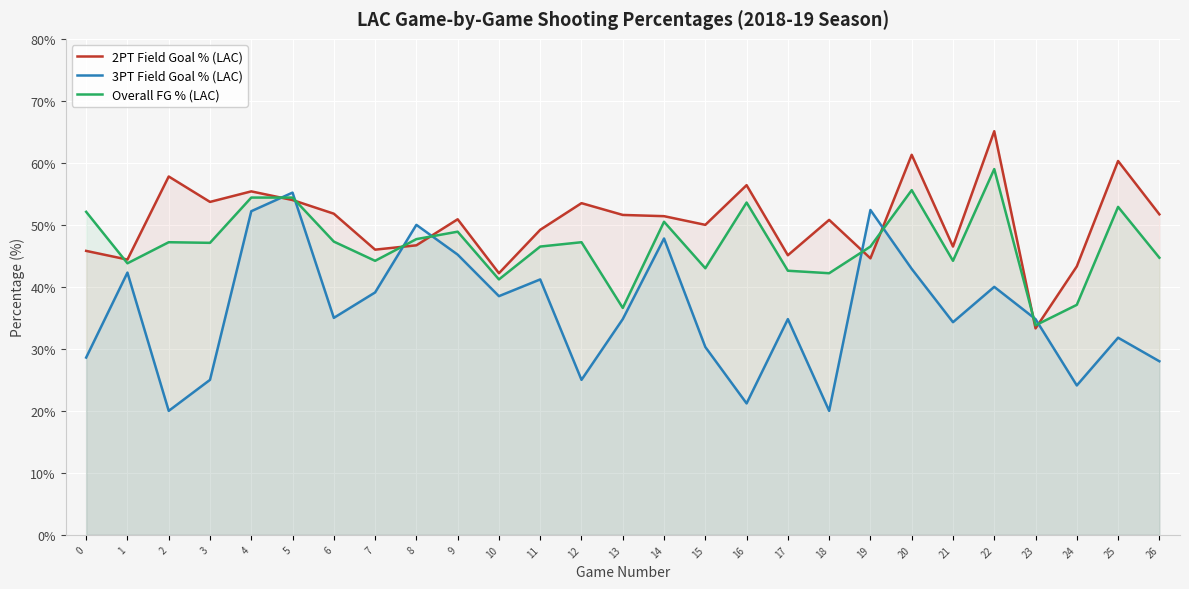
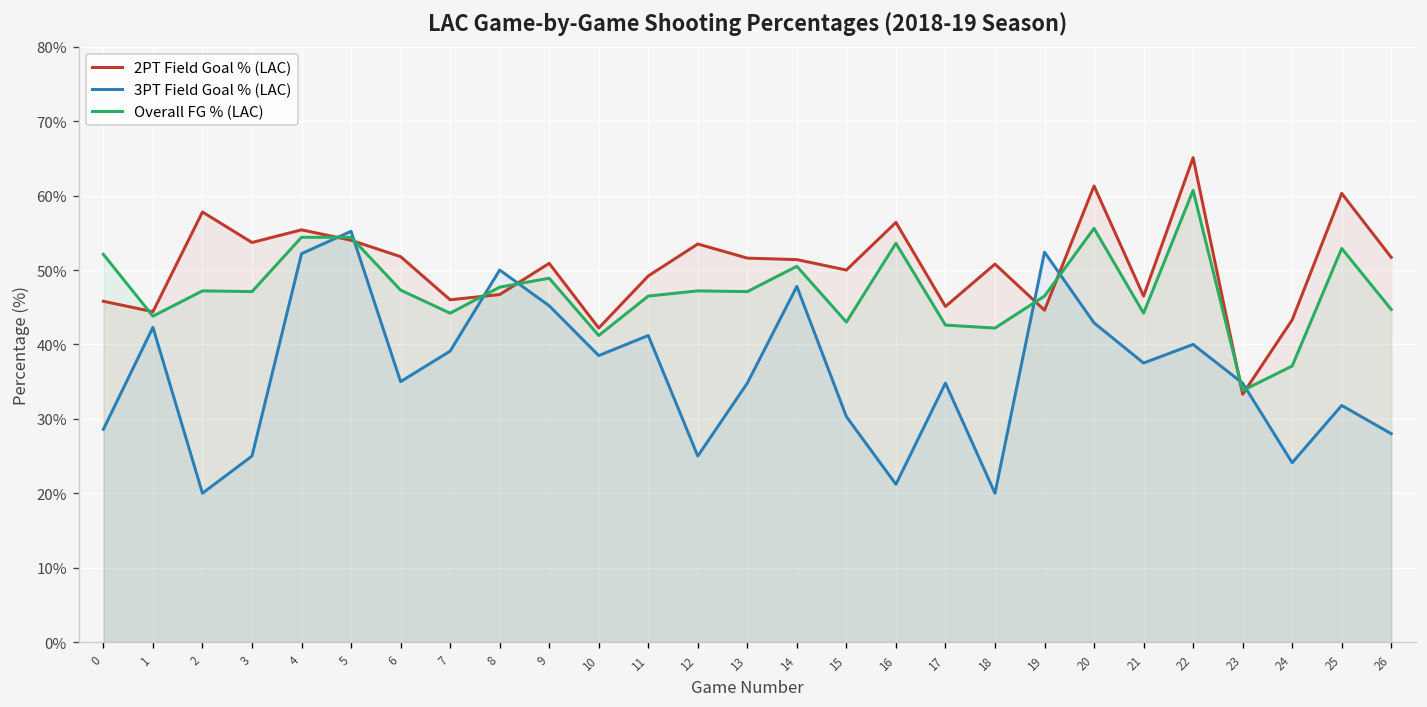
Overall FG % (LAC), 13: 37% -> 47%
3PT Field Goal % (LAC), 21: 34% -> 38%
Overall FG % (LAC), 22: 59% -> 61%
